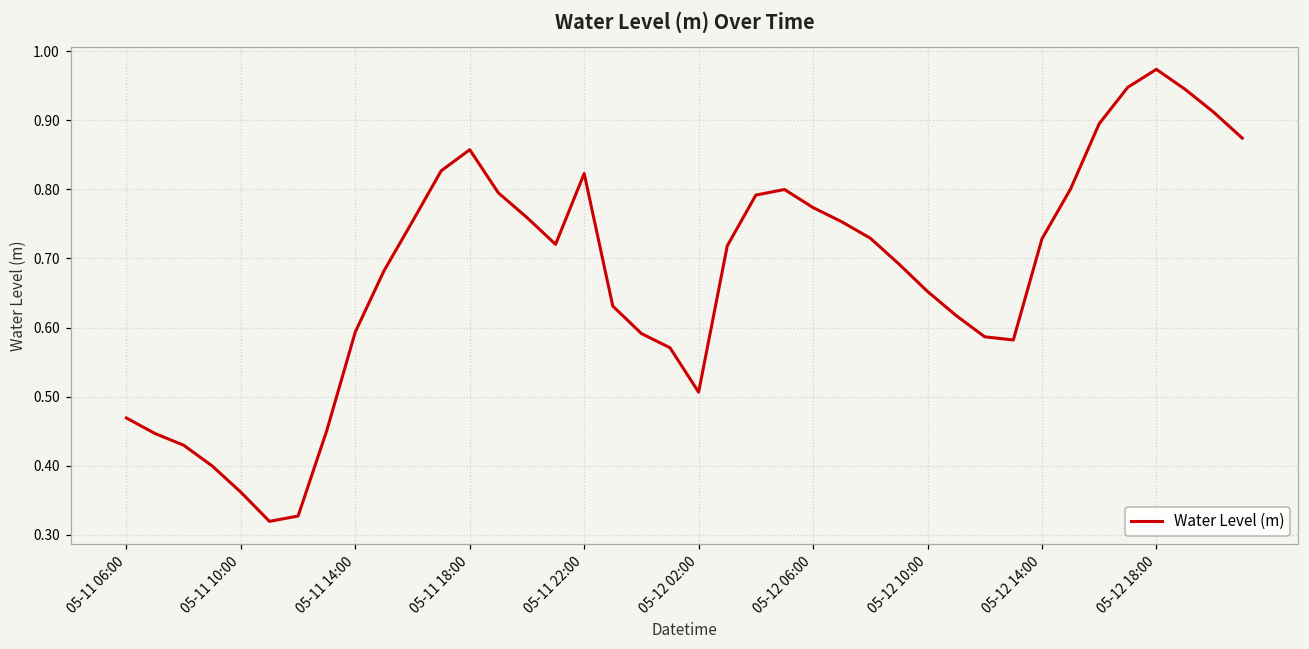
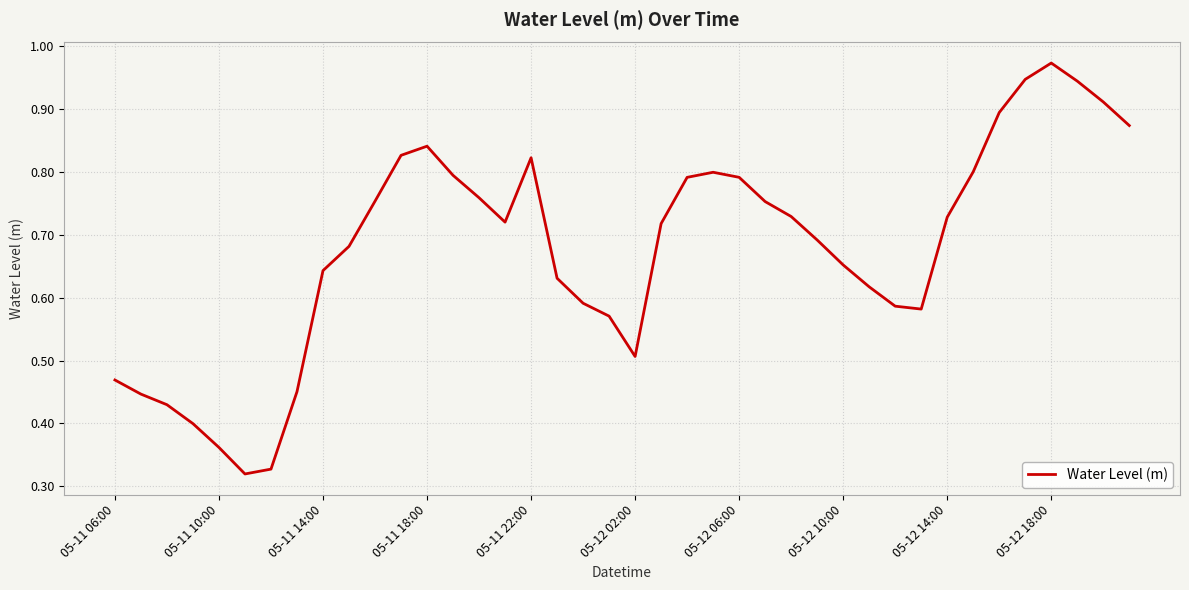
05-11 14:00: 0.59 -> 0.64
05-11 18:00: 0.86 -> 0.84
05-12 06:00: 0.77 -> 0.79
